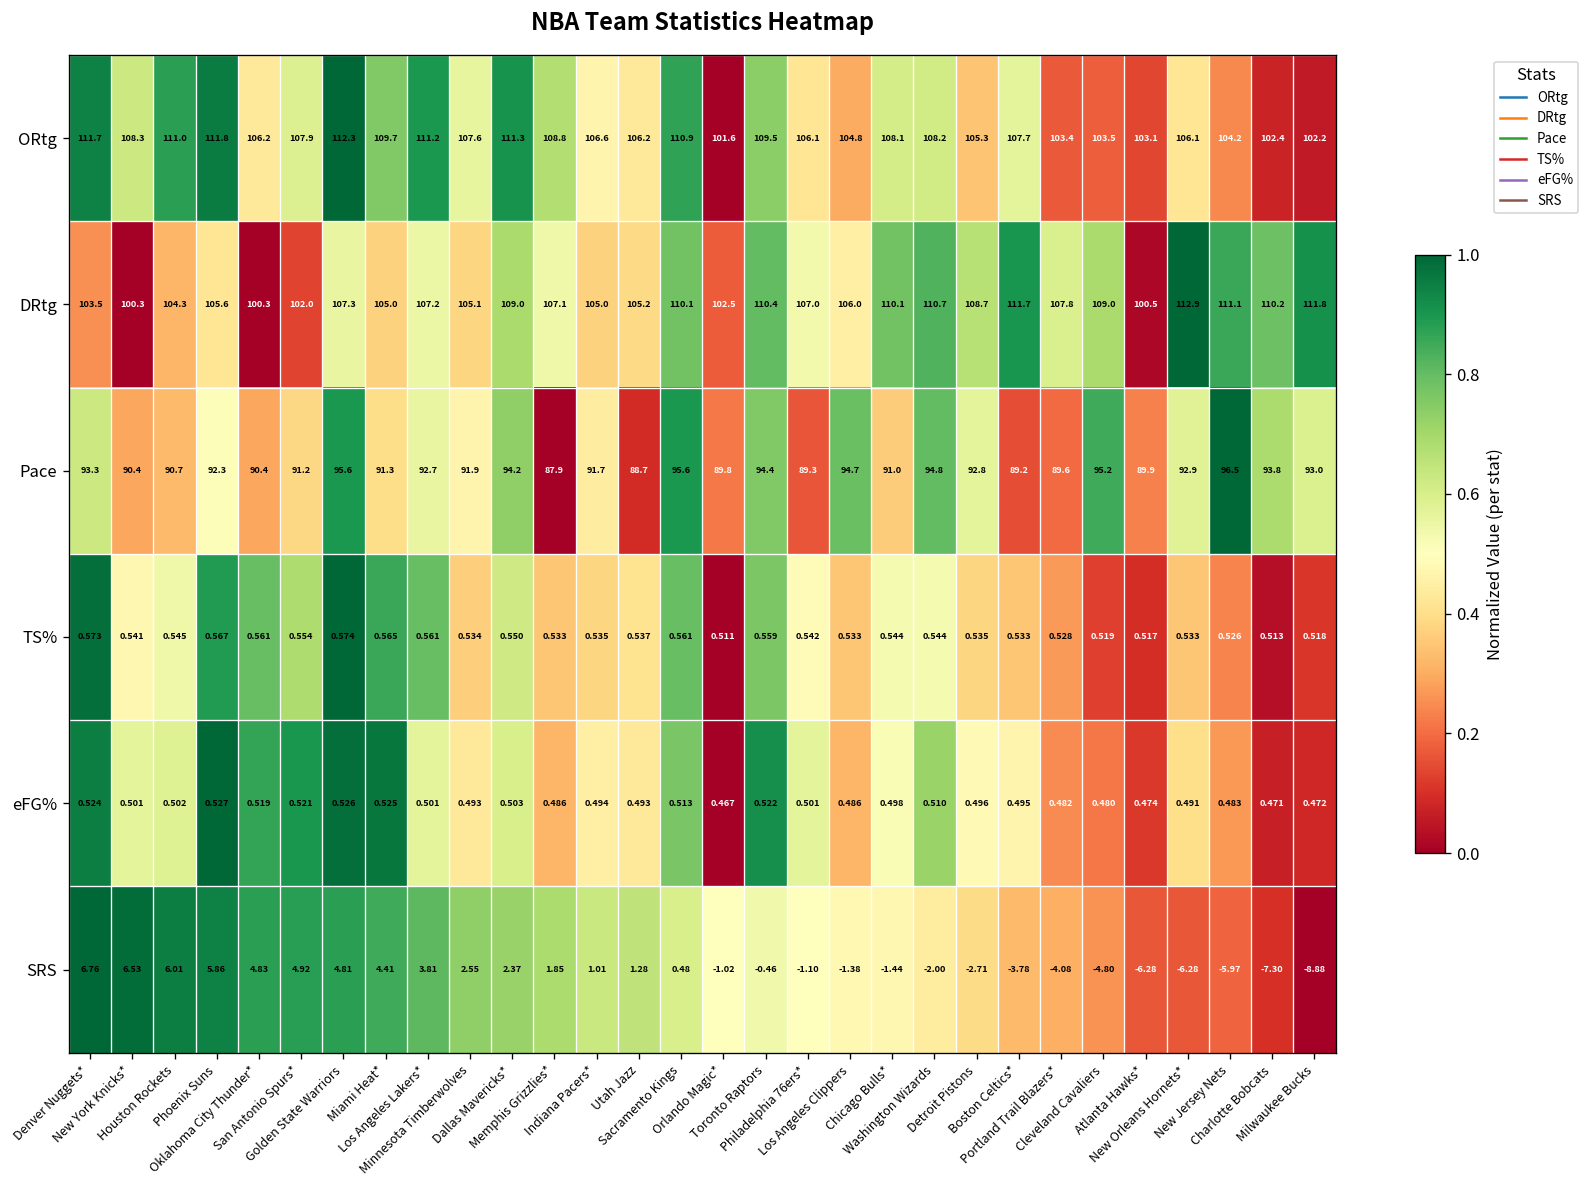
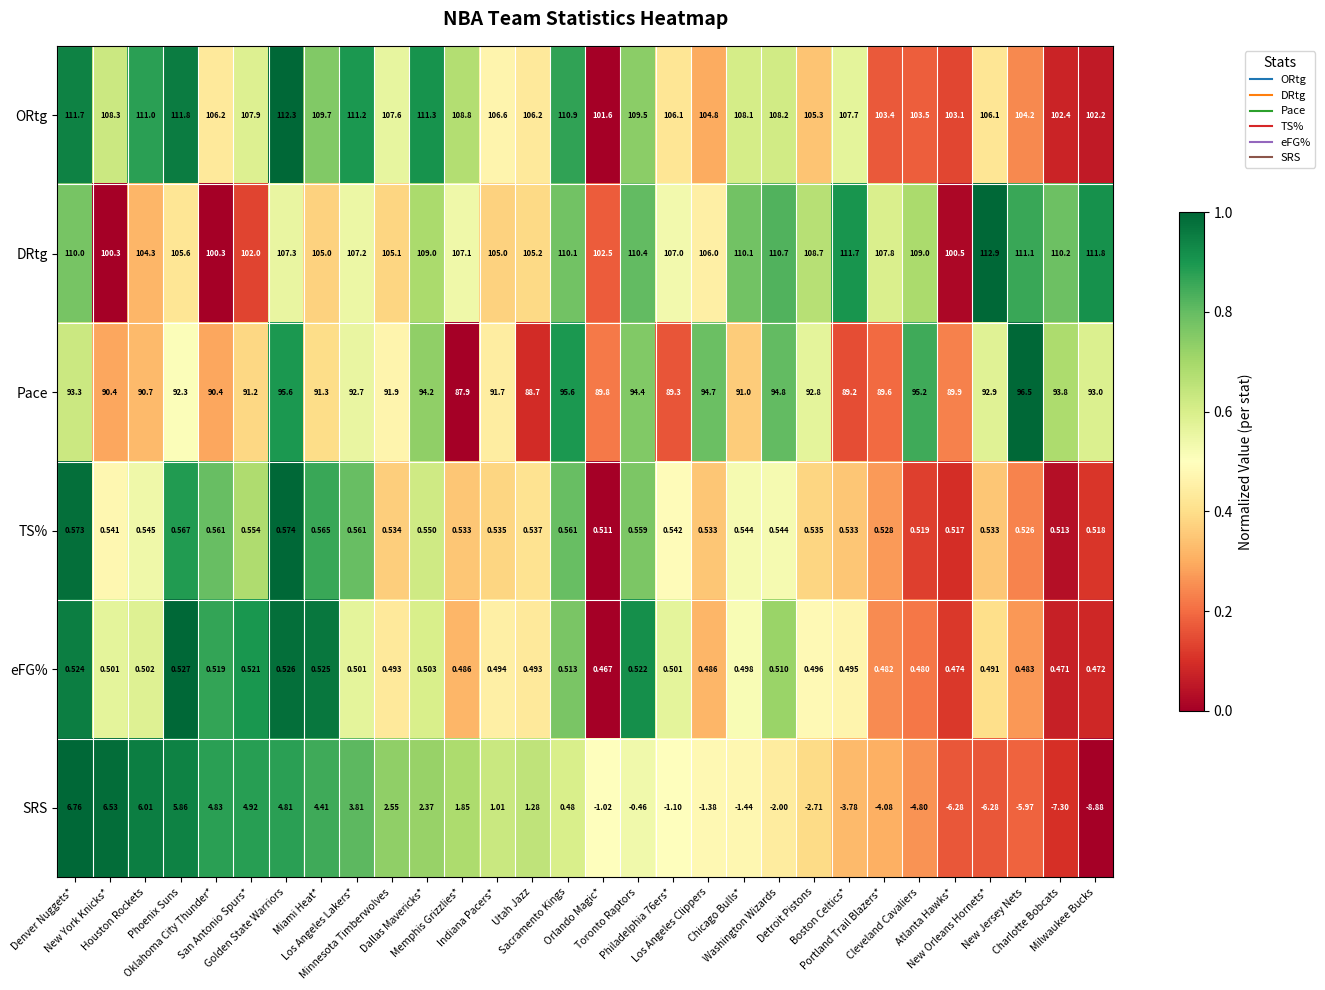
DRtg, Denver Nuggets*: 103.5 -> 110.0
